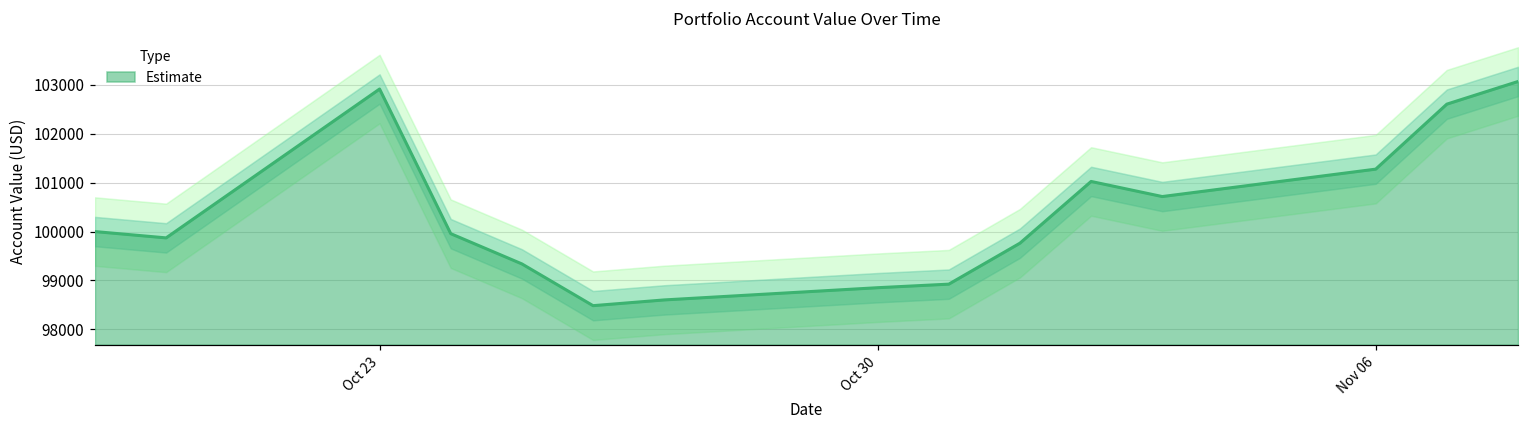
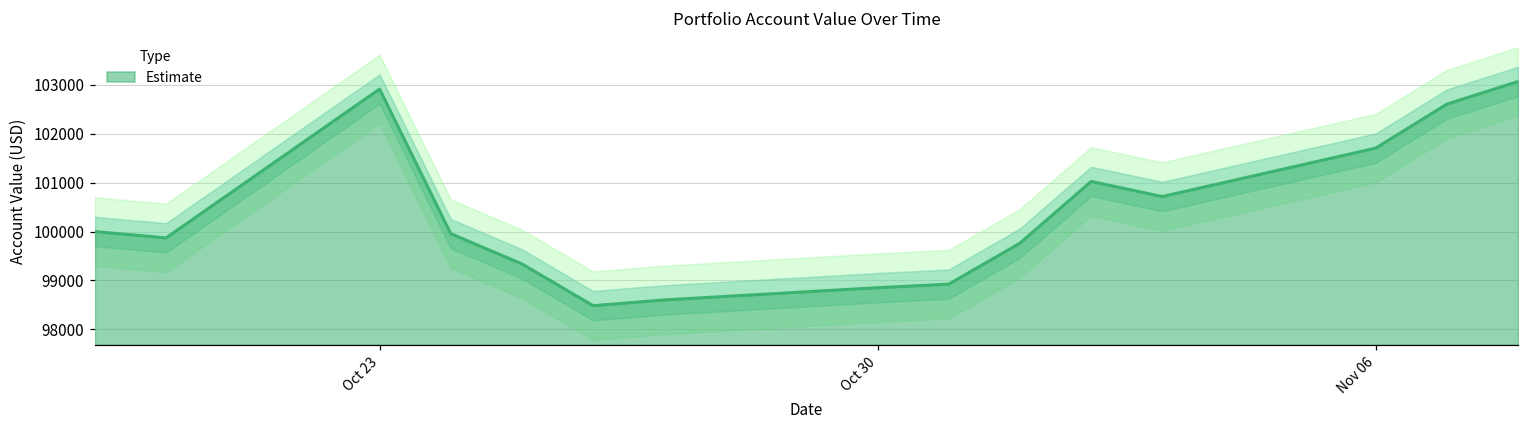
Estimate, Nov 06: 101300 -> 101700
